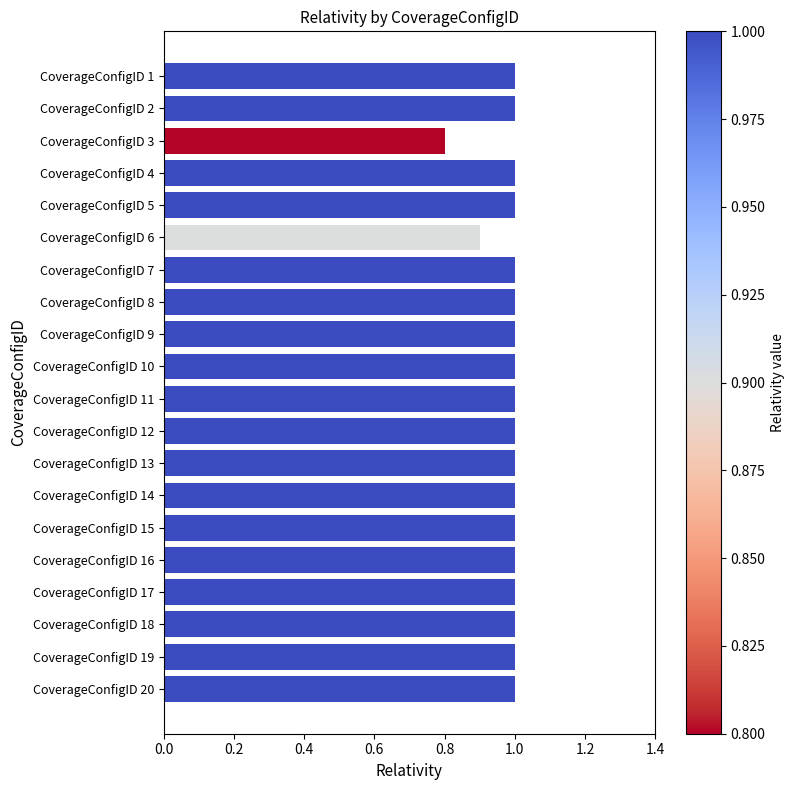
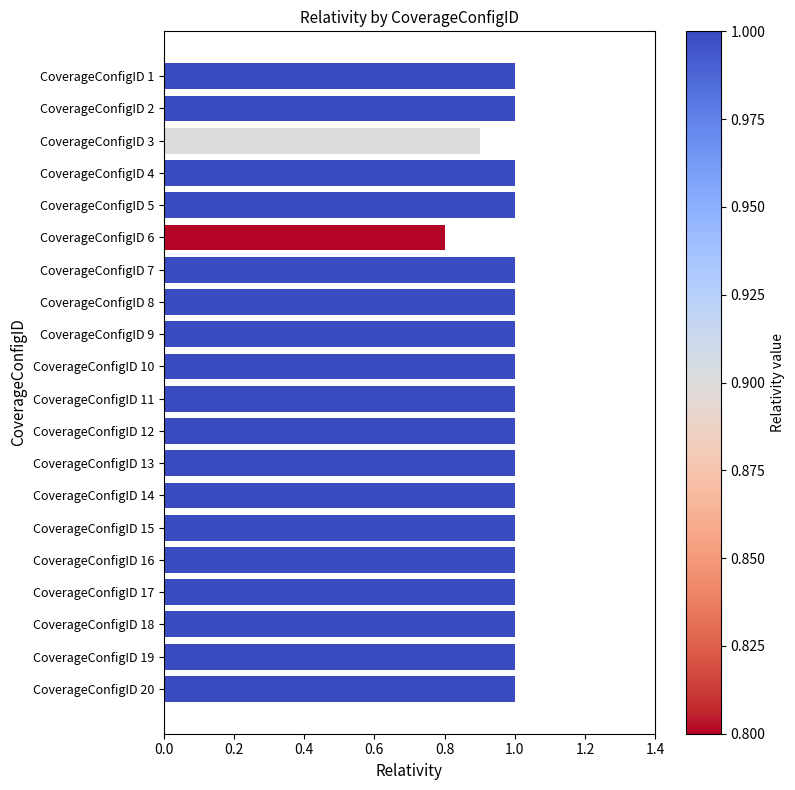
CoverageConfigID 3: 0.8 -> 0.9
CoverageConfigID 6: 0.9 -> 0.8
